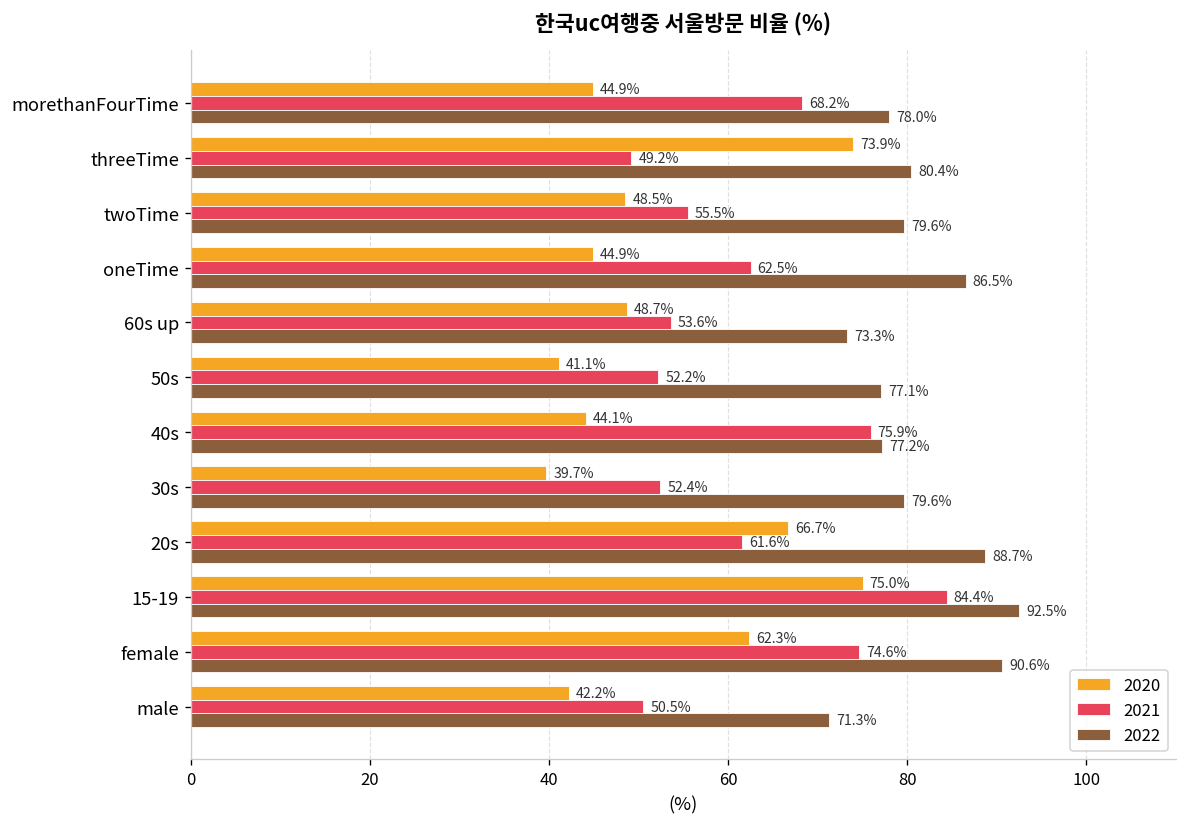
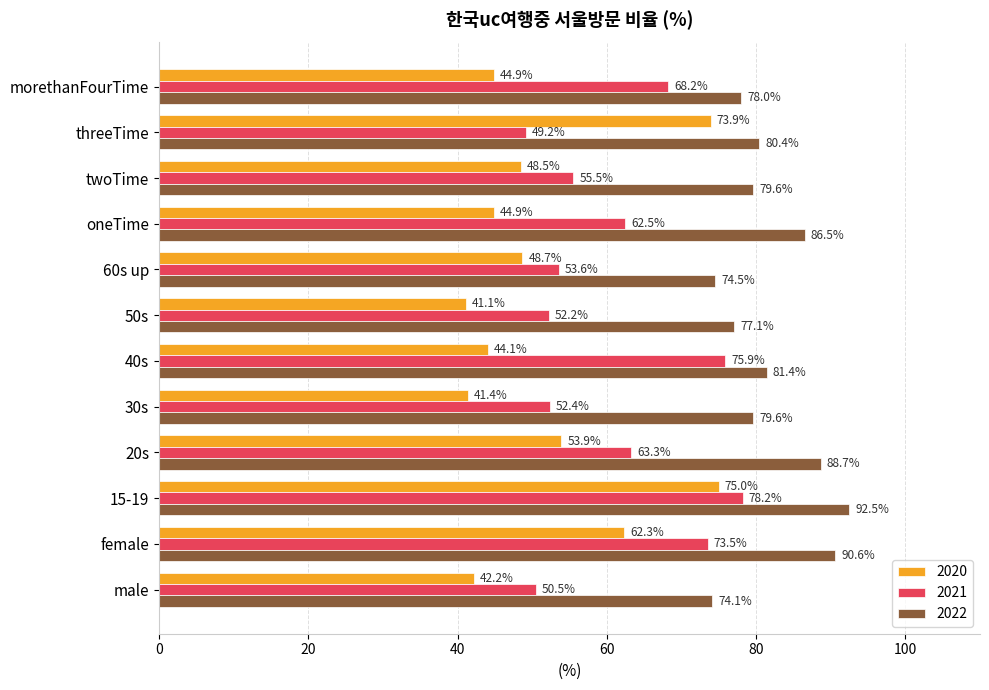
2022, 60s up: 73.3% -> 74.5%
2022, 40s: 77.2% -> 81.4%
2020, 30s: 39.7% -> 41.4%
2020, 20s: 66.7% -> 53.9%
2021, 20s: 61.6% -> 63.3%
2021, 15-19: 84.4% -> 78.2%
2021, female: 74.6% -> 73.5%
2022, male: 71.3% -> 74.1%
